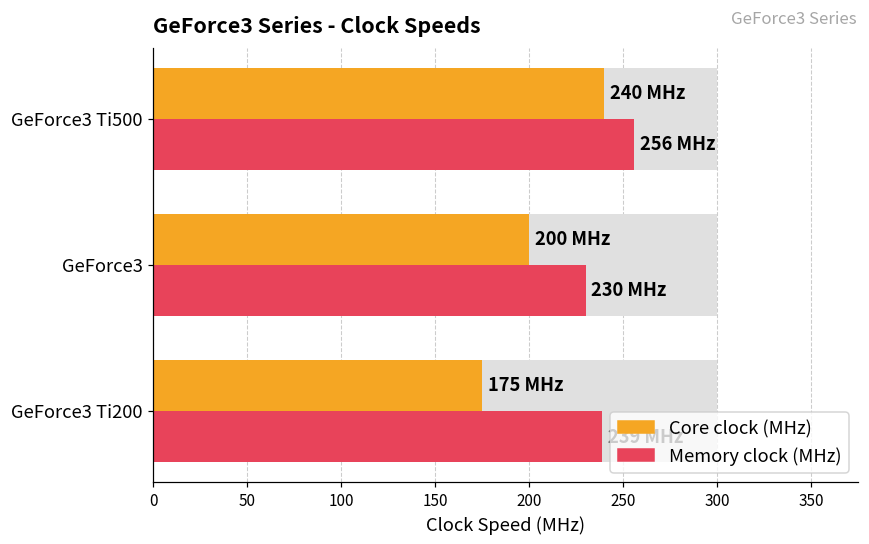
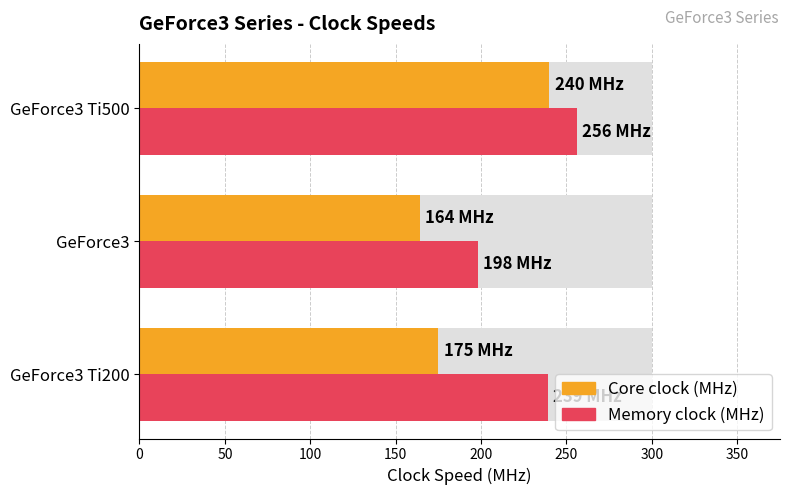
Core clock (MHz), GeForce3: 200 -> 164
Memory clock (MHz), GeForce3: 230 -> 198
